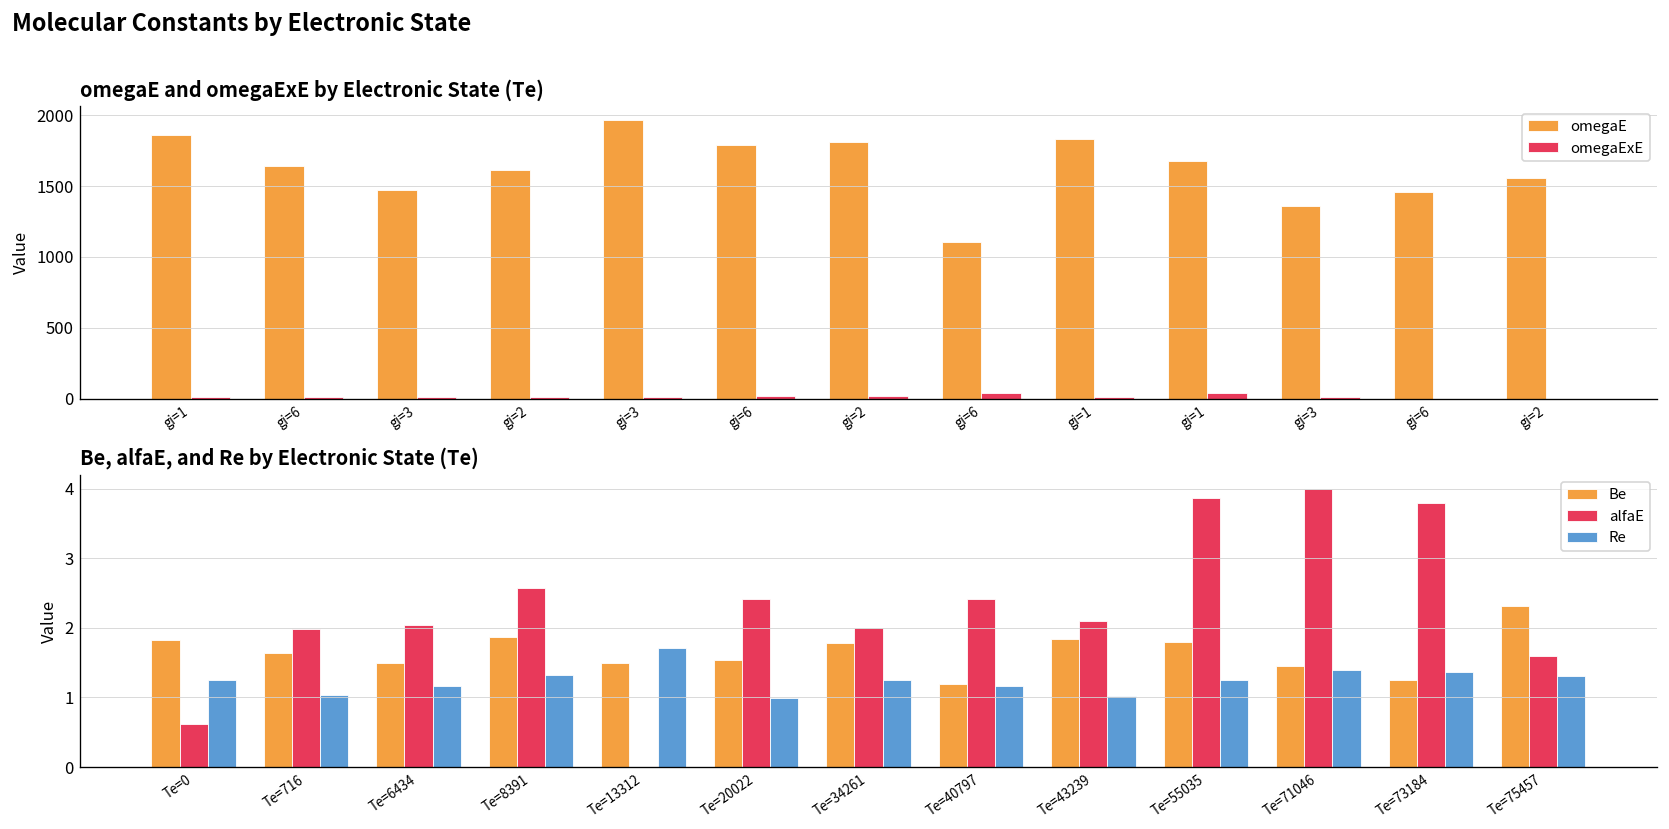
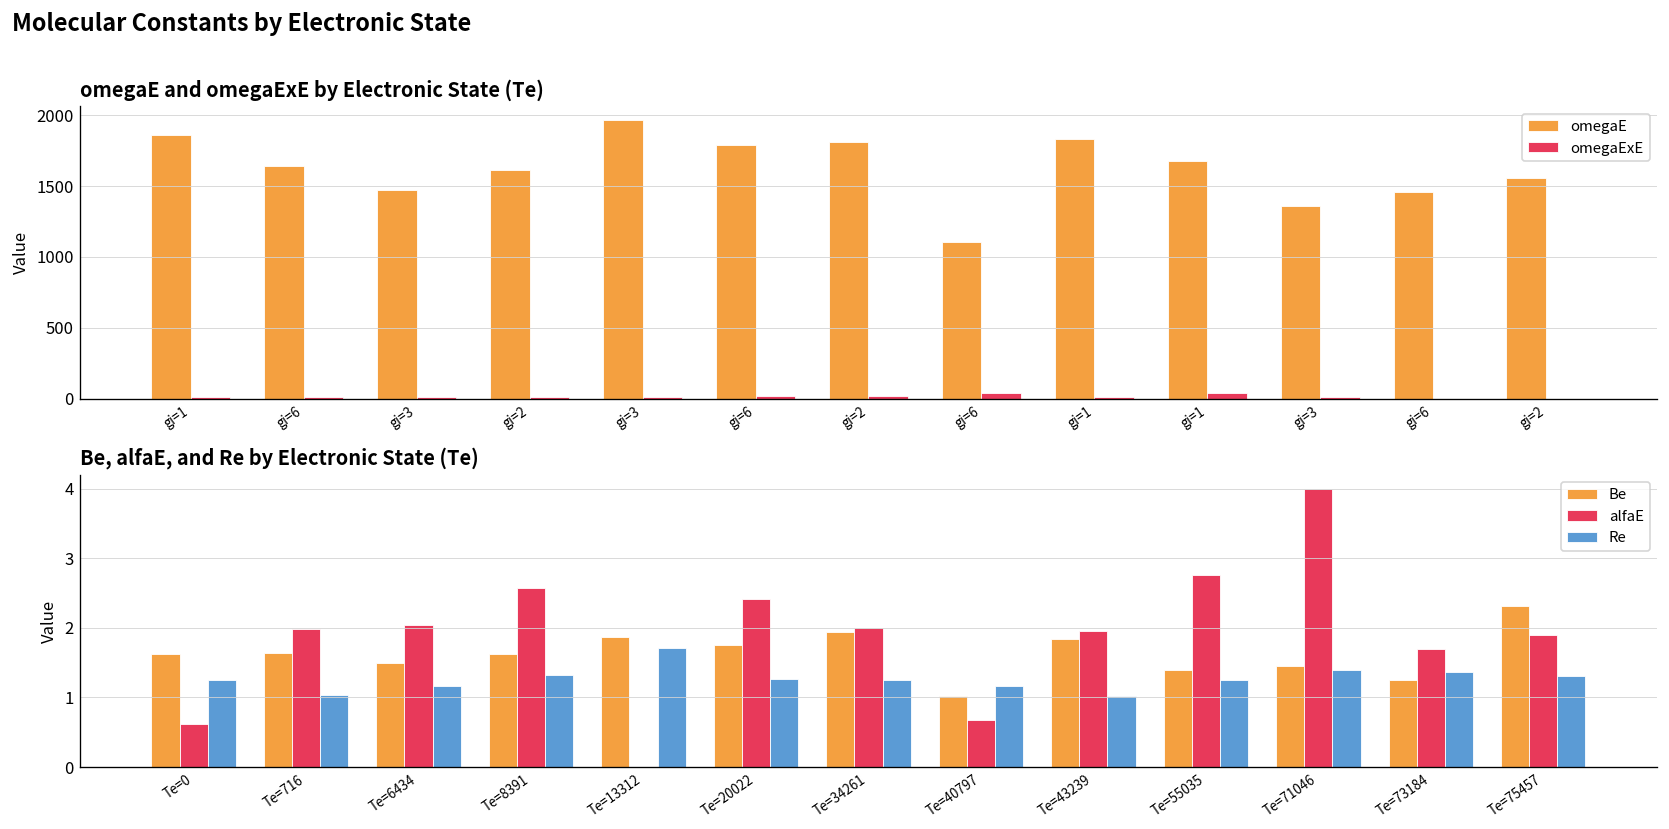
Be, alfaE, and Re by Electronic State (Te), Be, Te=0: 1.8 -> 1.6
Be, alfaE, and Re by Electronic State (Te), Be, Te=8391: 1.9 -> 1.6
Be, alfaE, and Re by Electronic State (Te), Be, Te=13312: 1.5 -> 1.9
Be, alfaE, and Re by Electronic State (Te), Be, Te=20022: 1.5 -> 1.8
Be, alfaE, and Re by Electronic State (Te), Re, Te=20022: 1.0 -> 1.3
Be, alfaE, and Re by Electronic State (Te), Be, Te=34261: 1.8 -> 1.9
Be, alfaE, and Re by Electronic State (Te), Be, Te=40797: 1.2 -> 1.0
Be, alfaE, and Re by Electronic State (Te), alfaE, Te=40797: 2.4 -> 0.7
Be, alfaE, and Re by Electronic State (Te), alfaE, Te=43239: 2.1 -> 2.0
Be, alfaE, and Re by Electronic State (Te), Be, Te=55035: 1.8 -> 1.4
Be, alfaE, and Re by Electronic State (Te), alfaE, Te=55035: 3.9 -> 2.8
Be, alfaE, and Re by Electronic State (Te), alfaE, Te=73184: 3.8 -> 1.7
Be, alfaE, and Re by Electronic State (Te), alfaE, Te=75457: 1.6 -> 1.9
